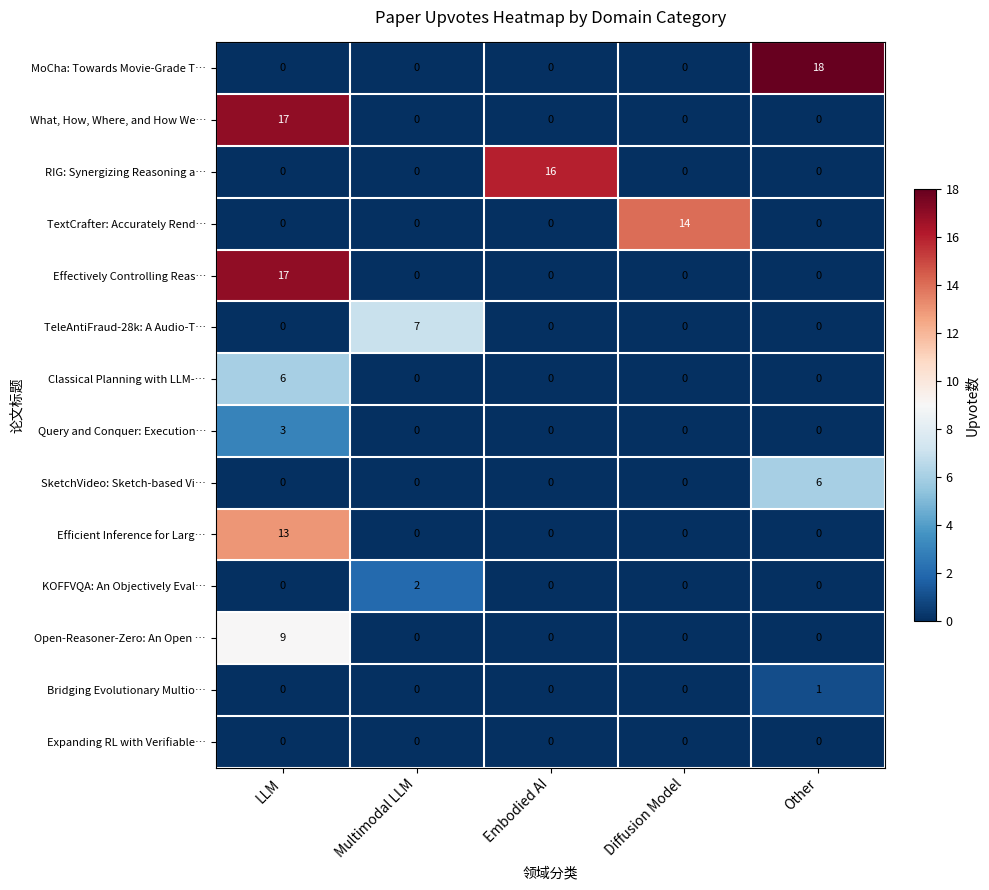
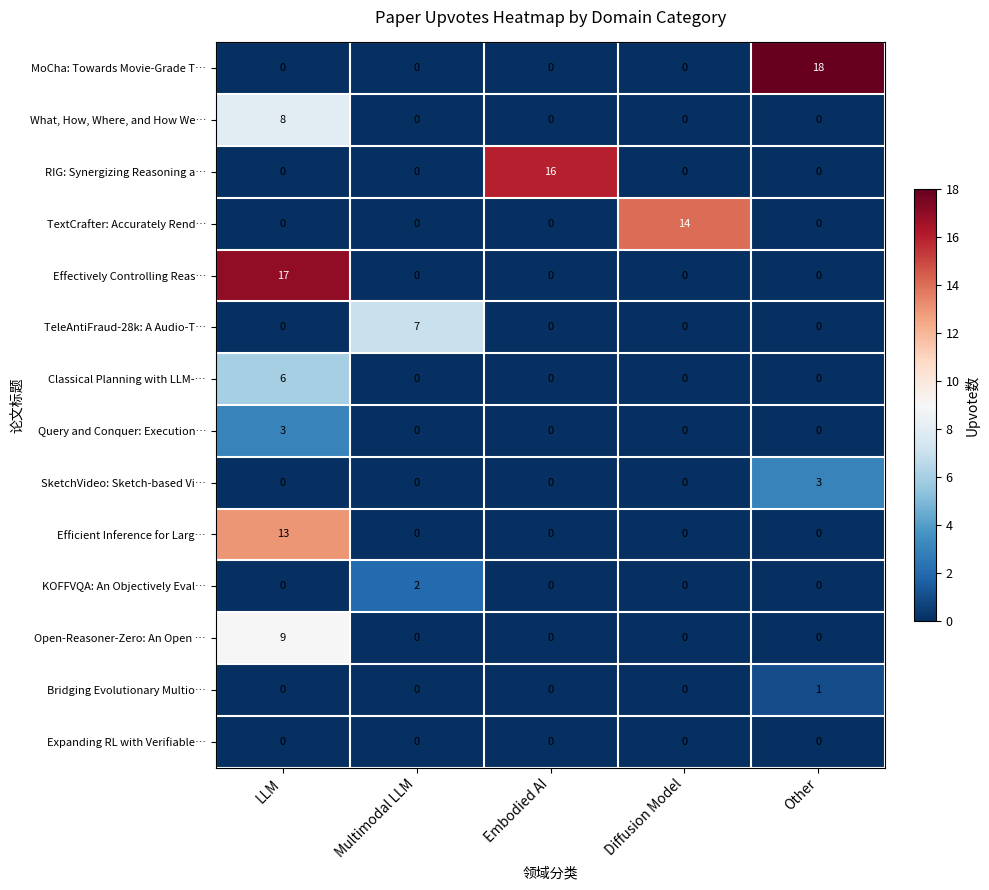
What, How, Where, and How We…, LLM: 17 -> 8
SketchVideo: Sketch-based Vi…, Other: 6 -> 3
